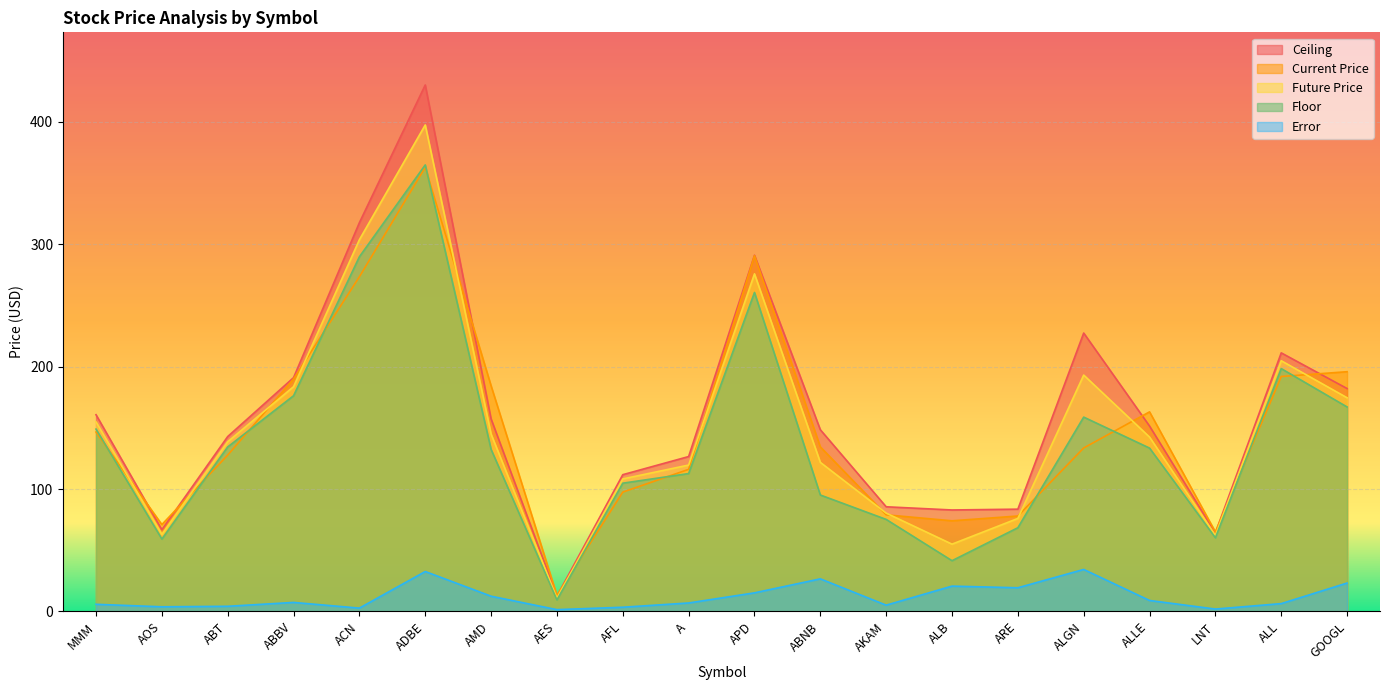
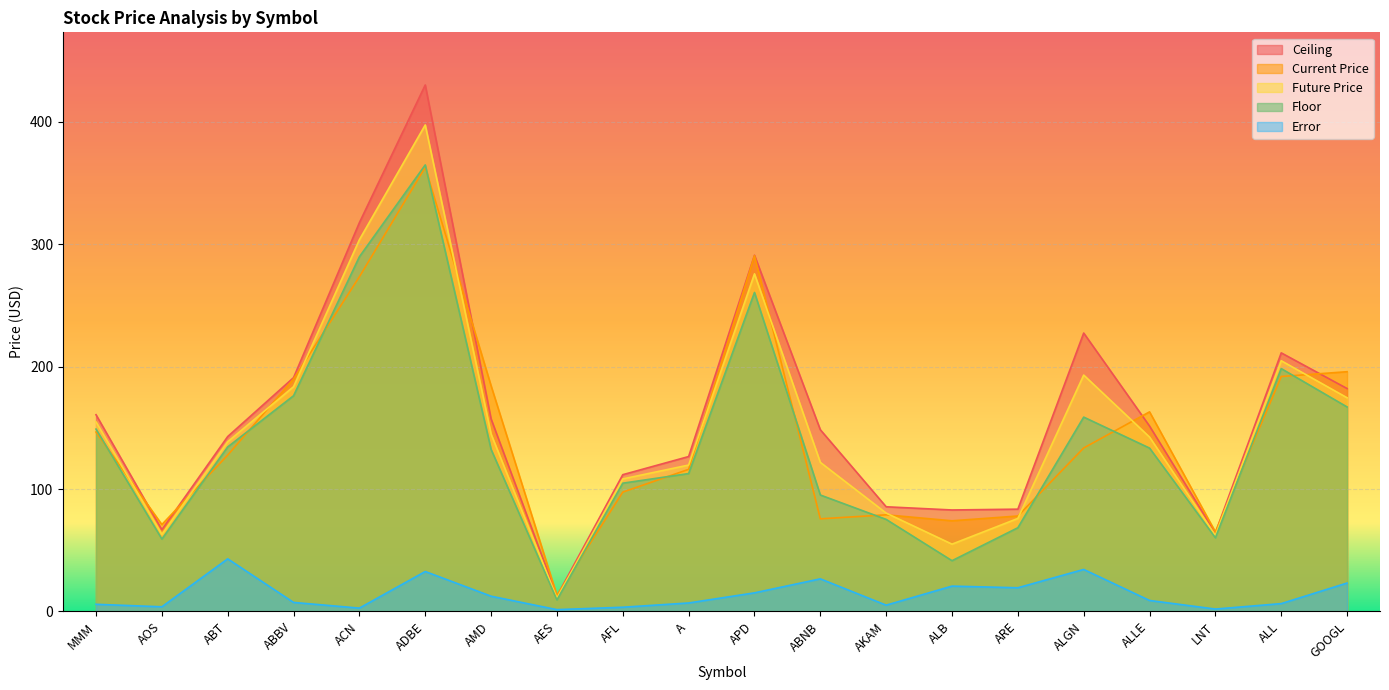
Error, ABT: 4 -> 43
Current Price, ABNB: 135 -> 76
